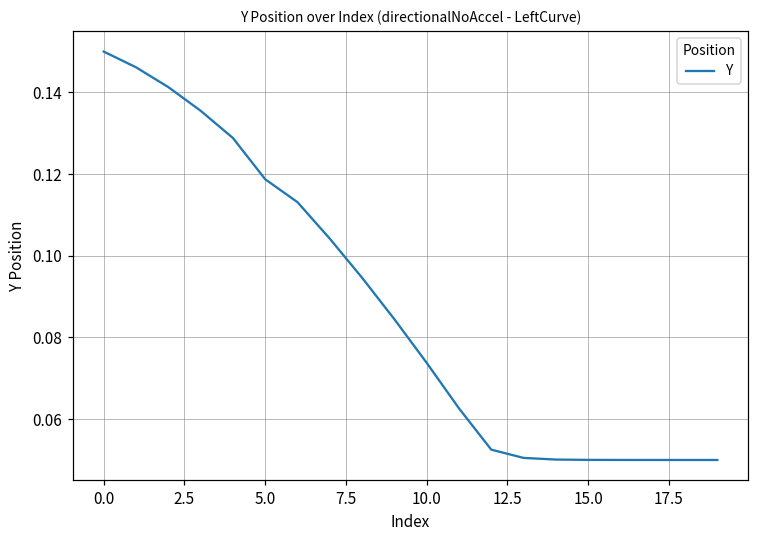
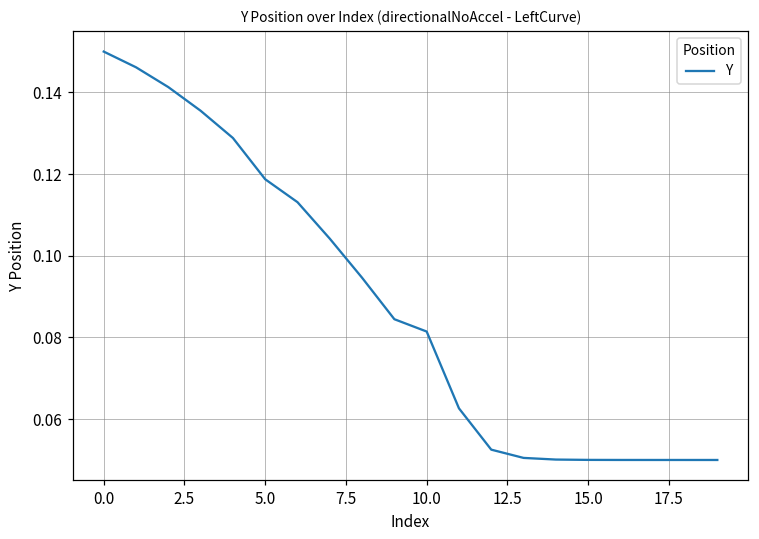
10.0: 0.074 -> 0.081
